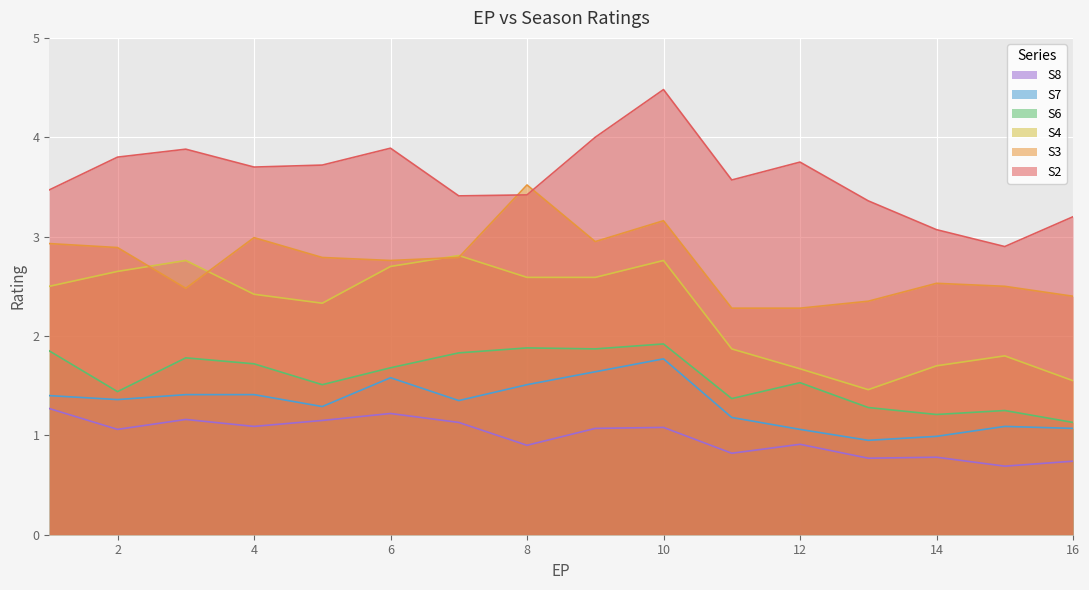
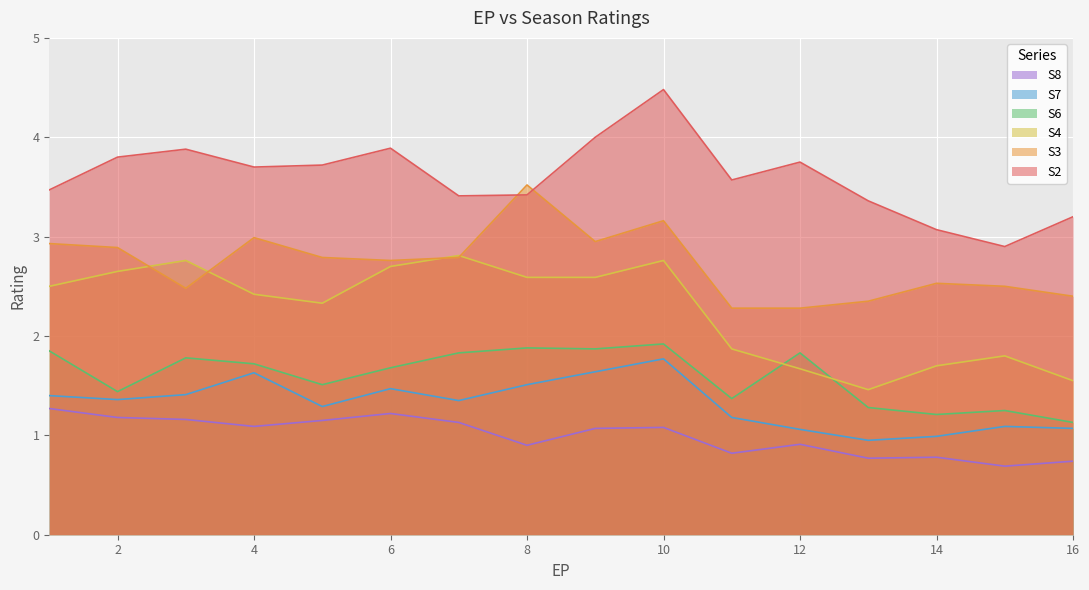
S8, 2: 1.1 -> 1.2
S7, 4: 1.4 -> 1.6
S7, 6: 1.6 -> 1.5
S6, 12: 1.5 -> 1.8
